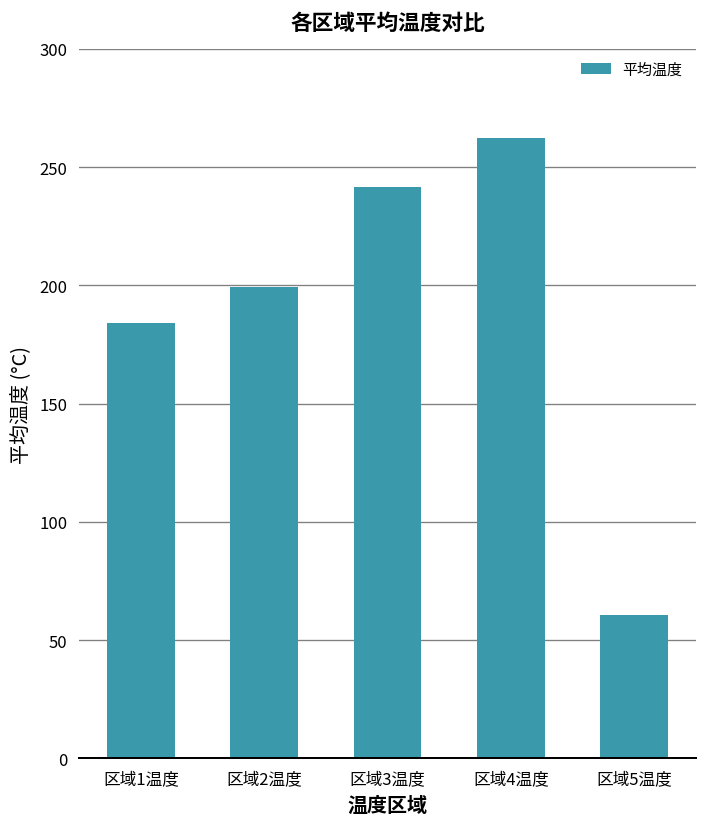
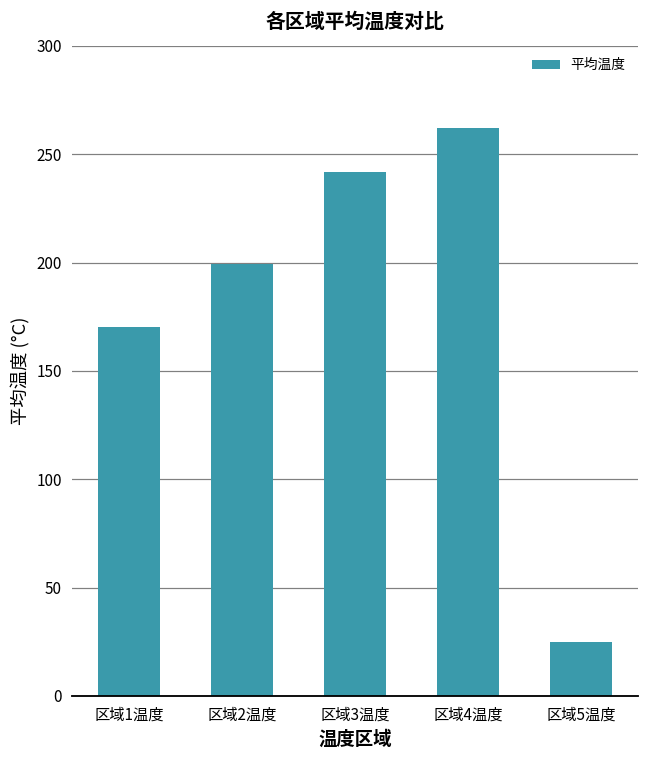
区域1温度: 184 -> 170
区域5温度: 61 -> 25
